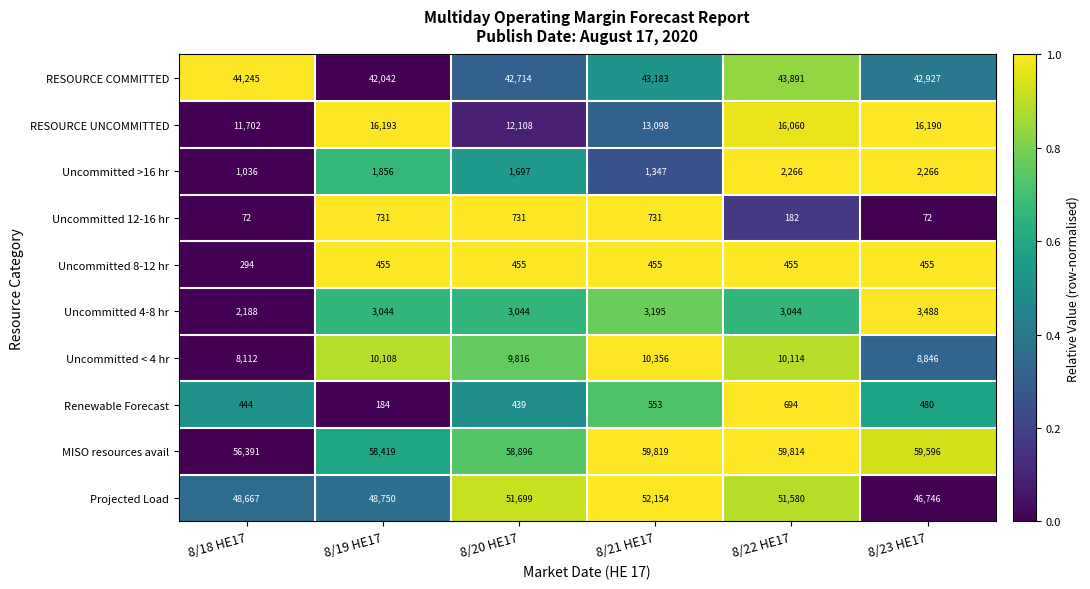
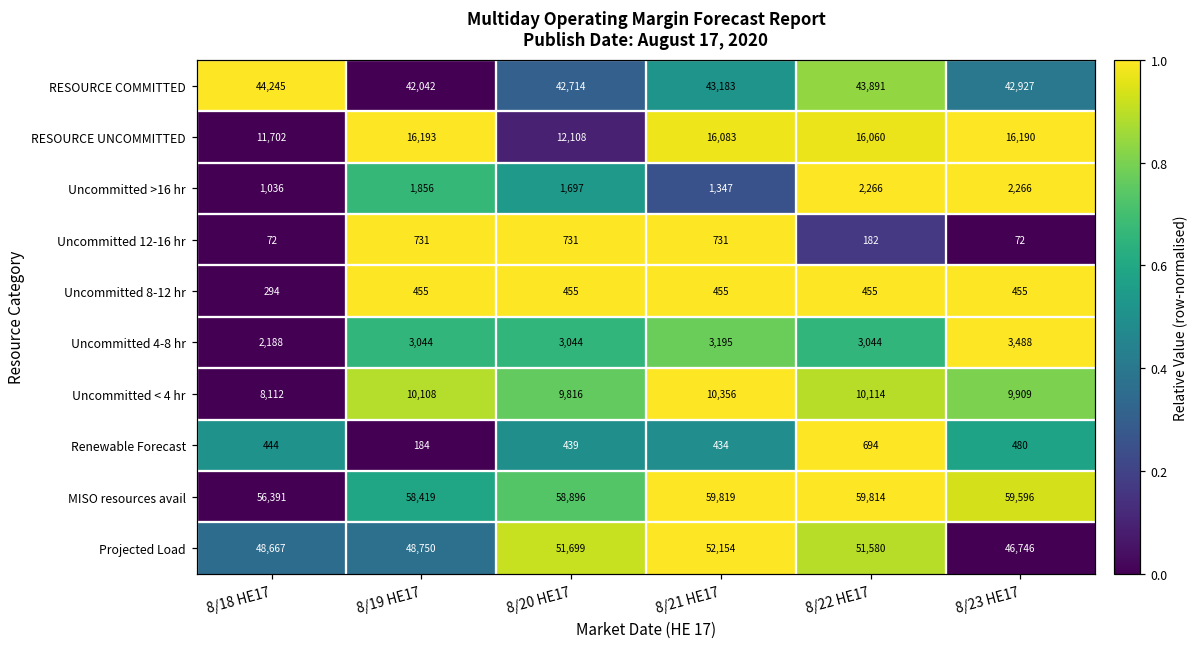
RESOURCE UNCOMMITTED, 8/21 HE17: 13,098 -> 16,083
Uncommitted < 4 hr, 8/23 HE17: 8,846 -> 9,909
Renewable Forecast, 8/21 HE17: 553 -> 434
